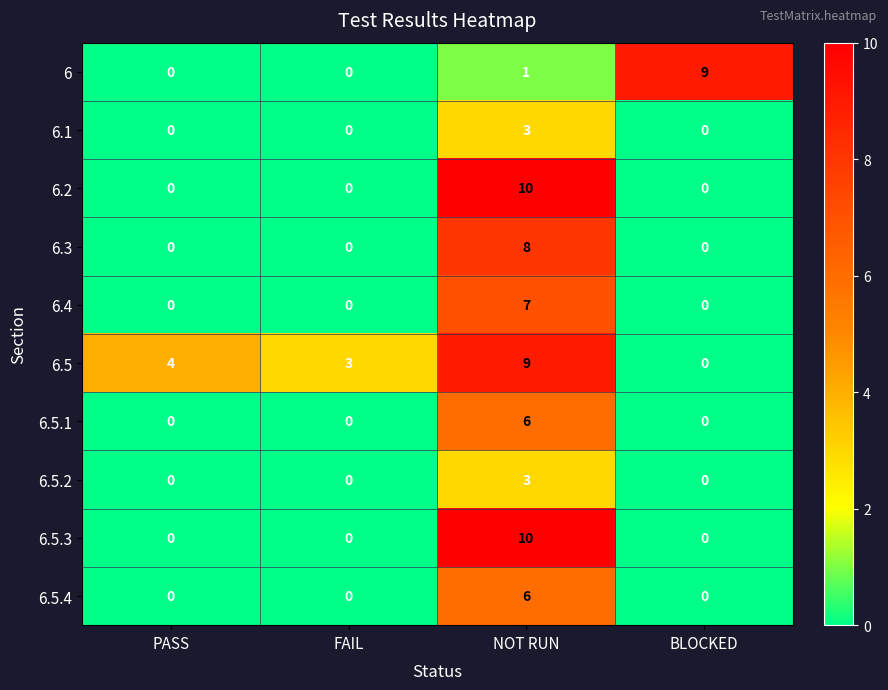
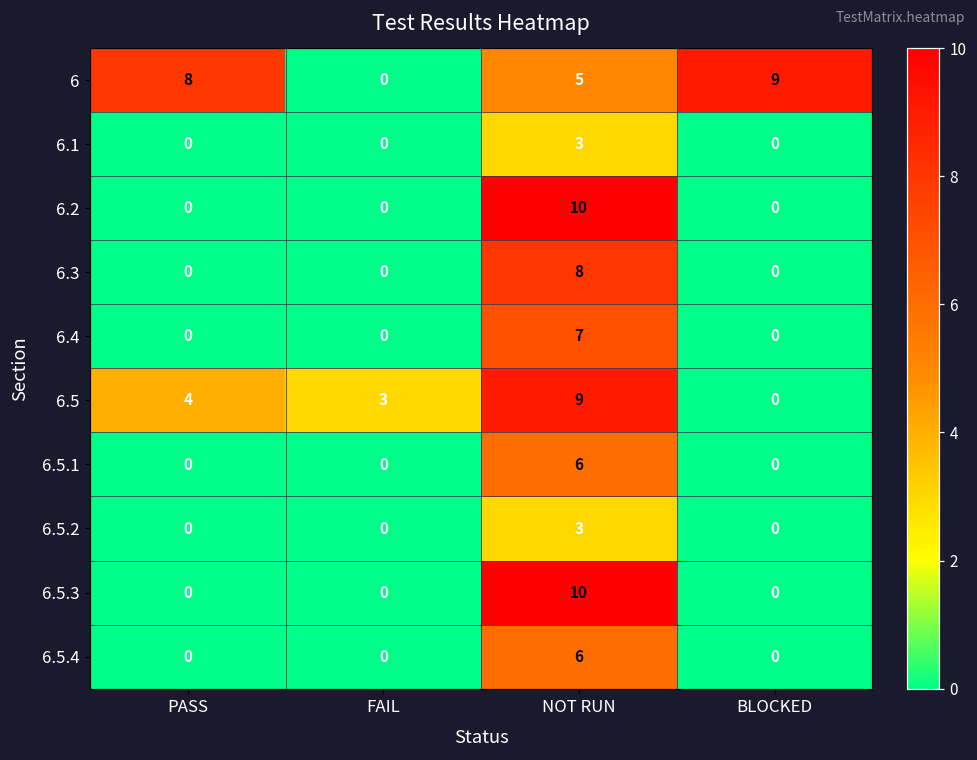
6, PASS: 0 -> 8
6, NOT RUN: 1 -> 5
